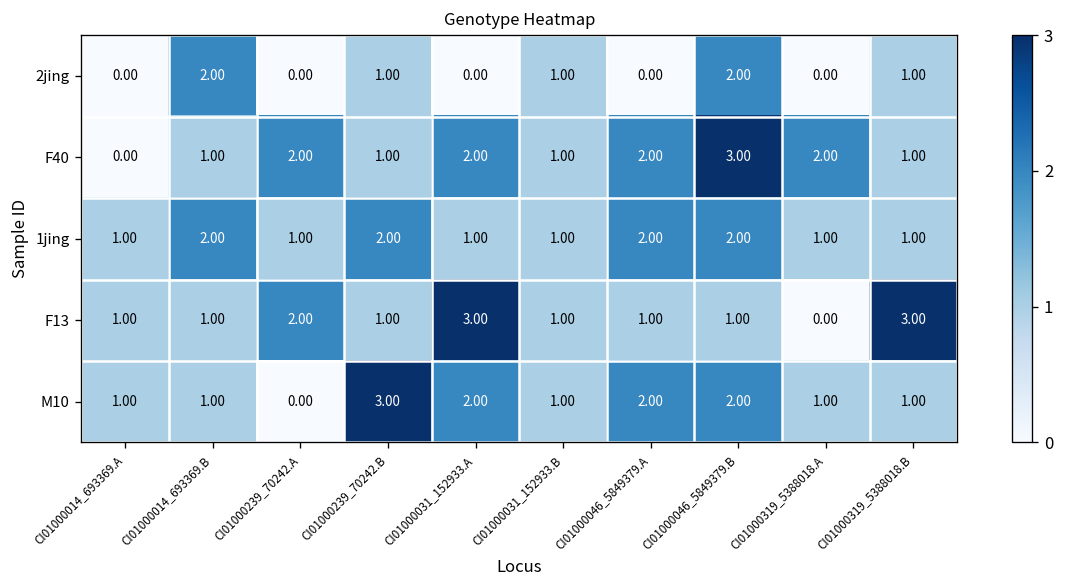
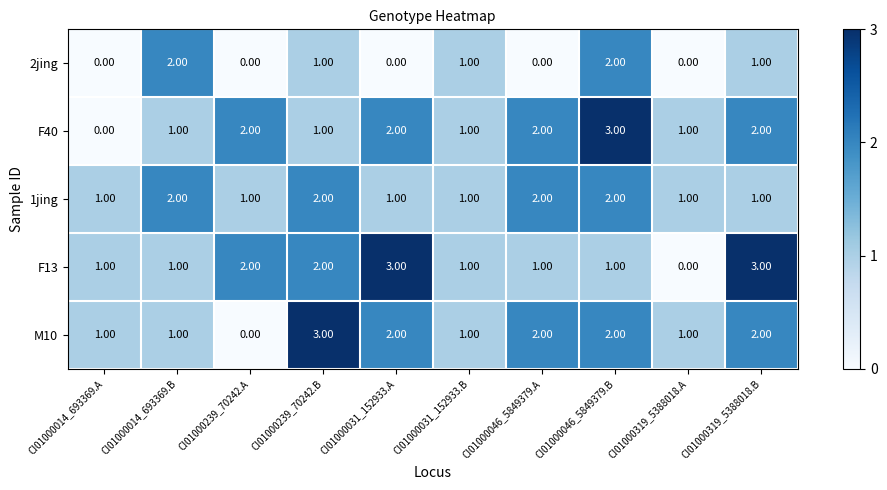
F40, CI01000319_5388018.A: 2.00 -> 1.00
F40, CI01000319_5388018.B: 1.00 -> 2.00
F13, CI01000239_70242.B: 1.00 -> 2.00
M10, CI01000319_5388018.B: 1.00 -> 2.00
